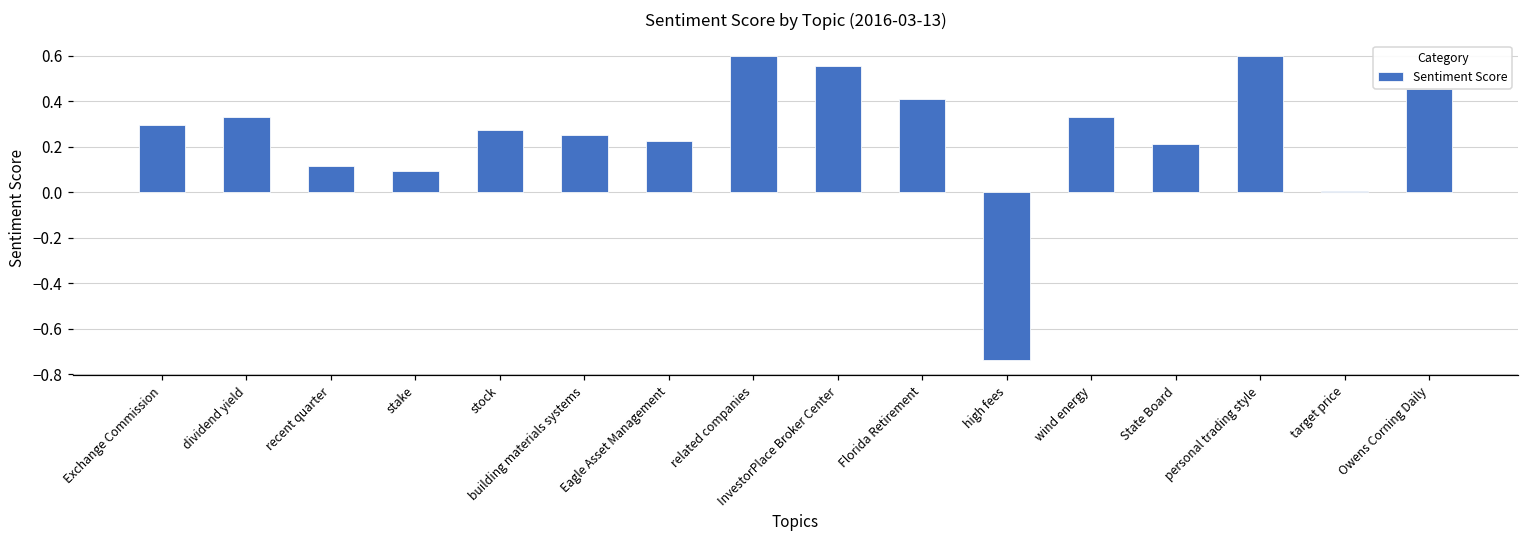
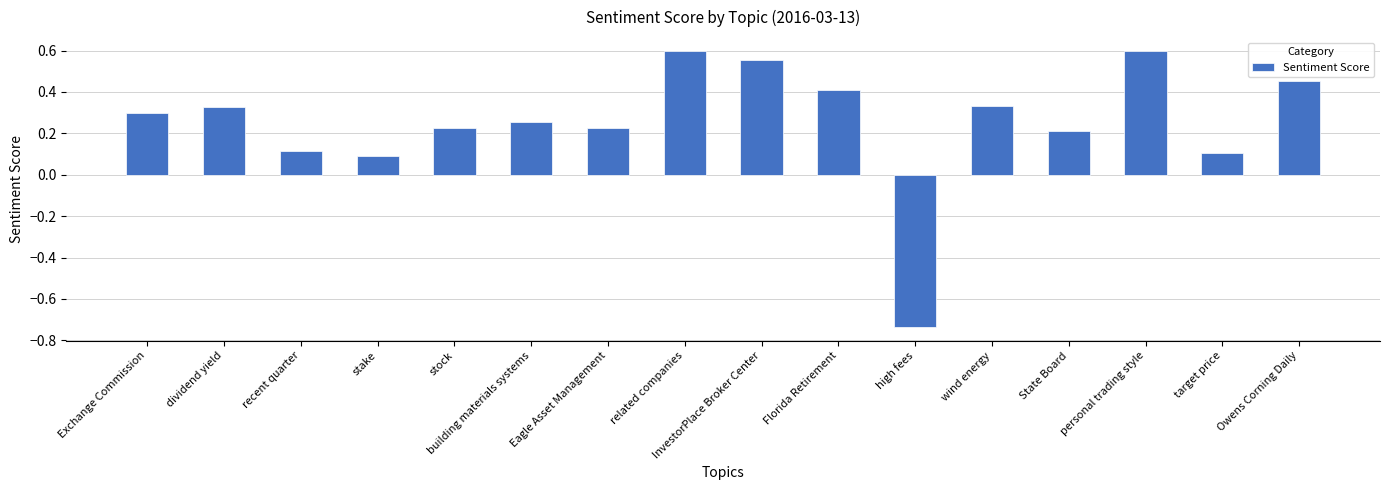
stock: 0.27 -> 0.23
target price: 0.00 -> 0.10
